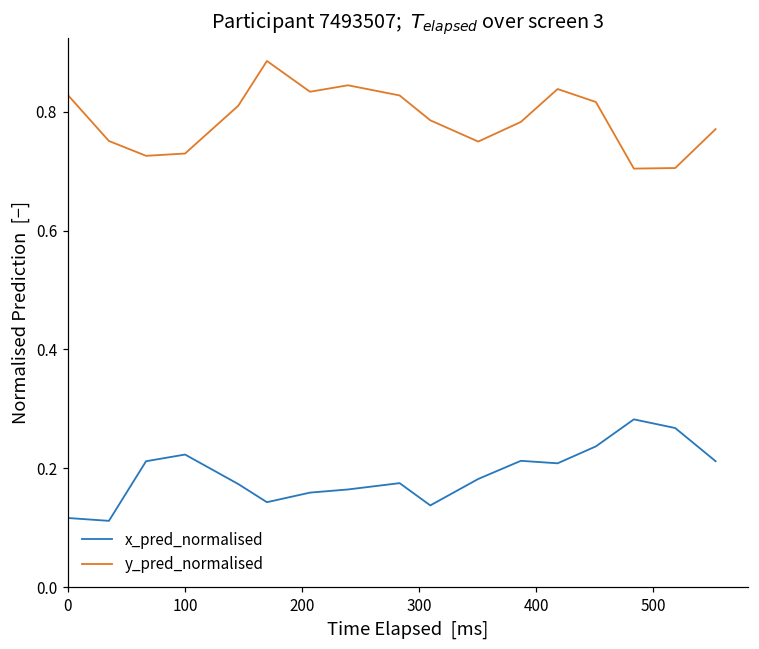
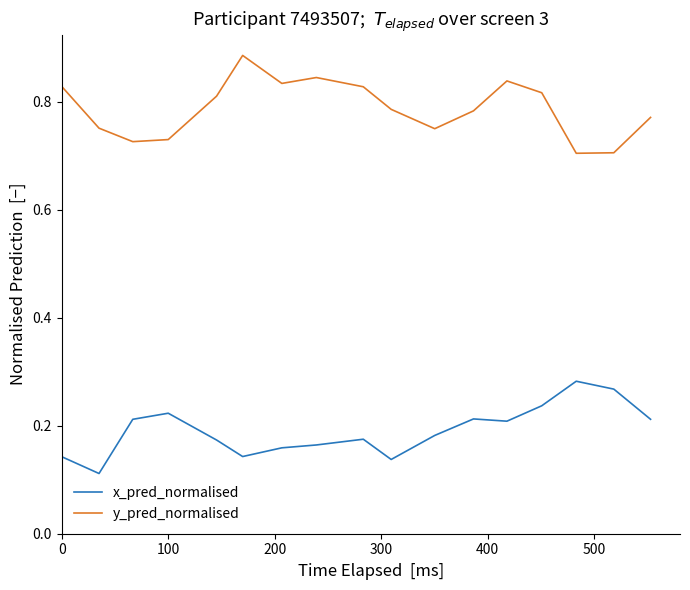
x_pred_normalised, 0: 0.12 -> 0.14
